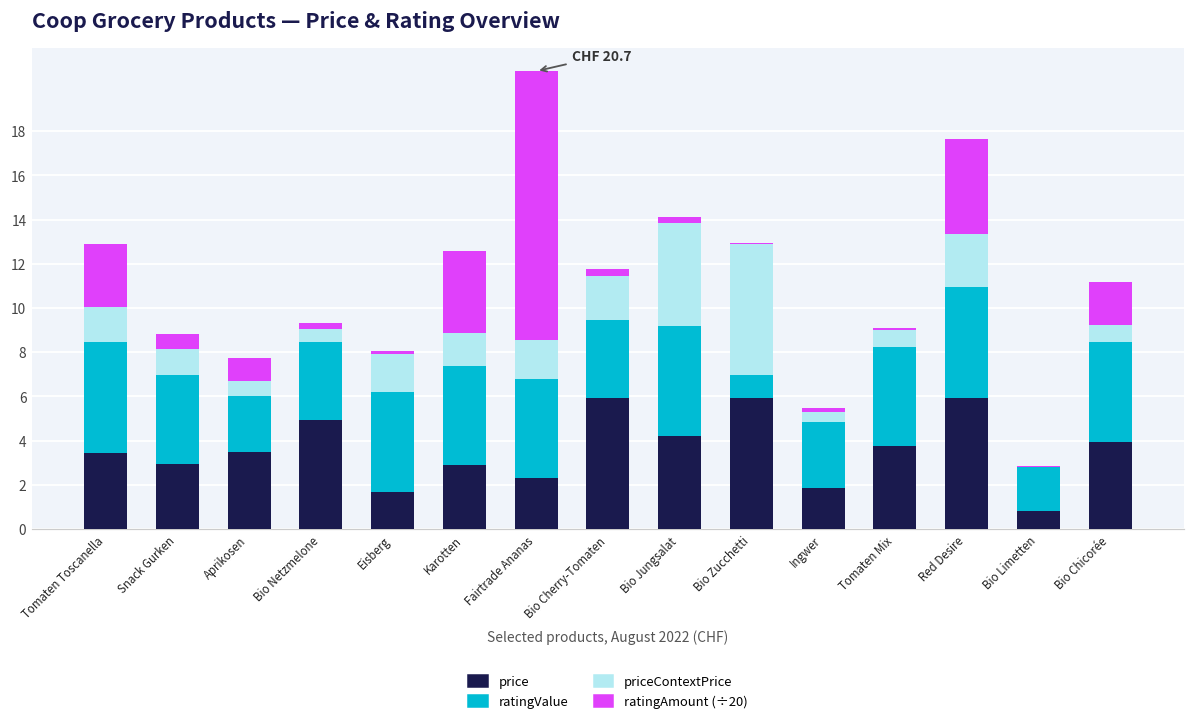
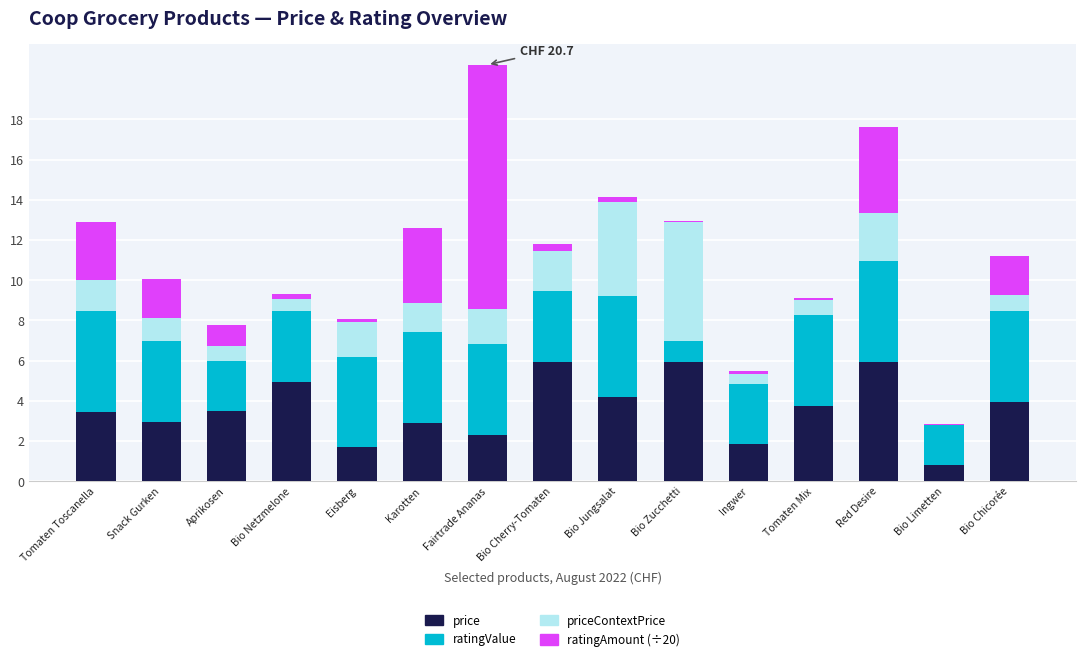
ratingAmount (÷20), Snack Gurken: 0.7 -> 1.9
